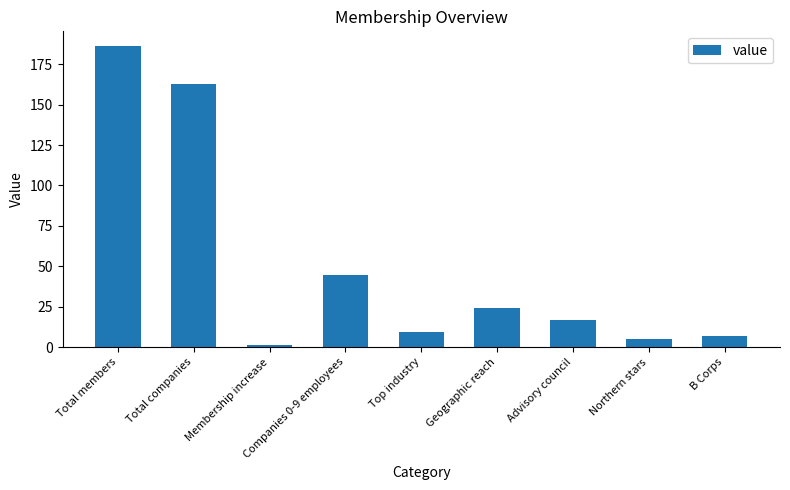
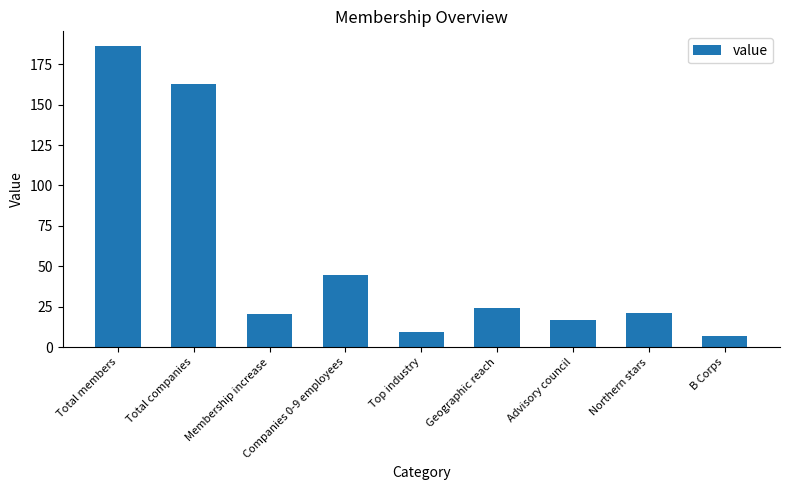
Membership increase: 1 -> 21
Northern stars: 5 -> 21
